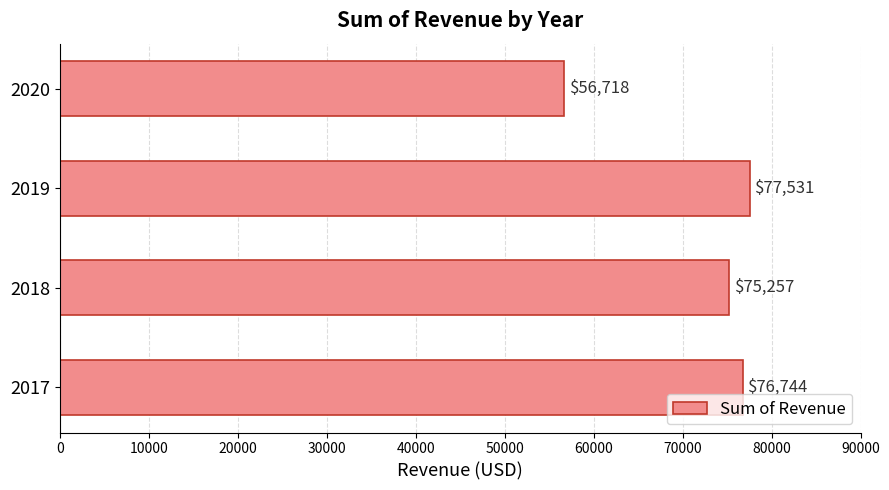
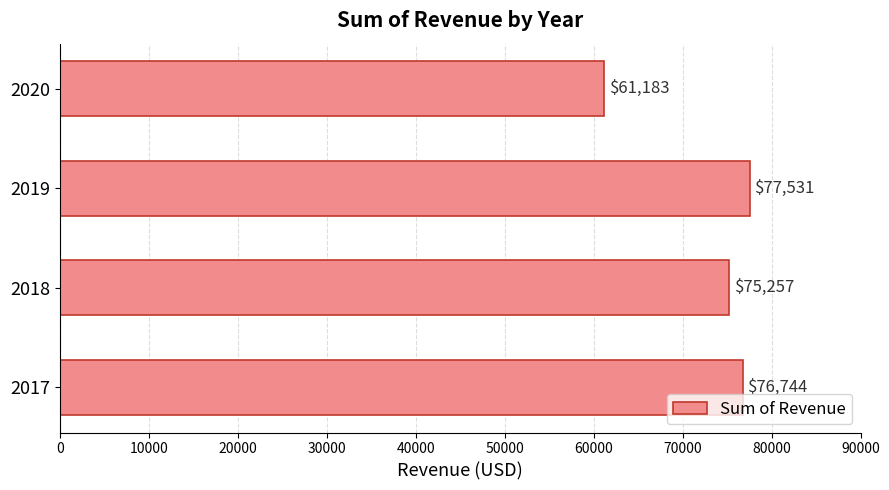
2020: $56,718 -> $61,183
